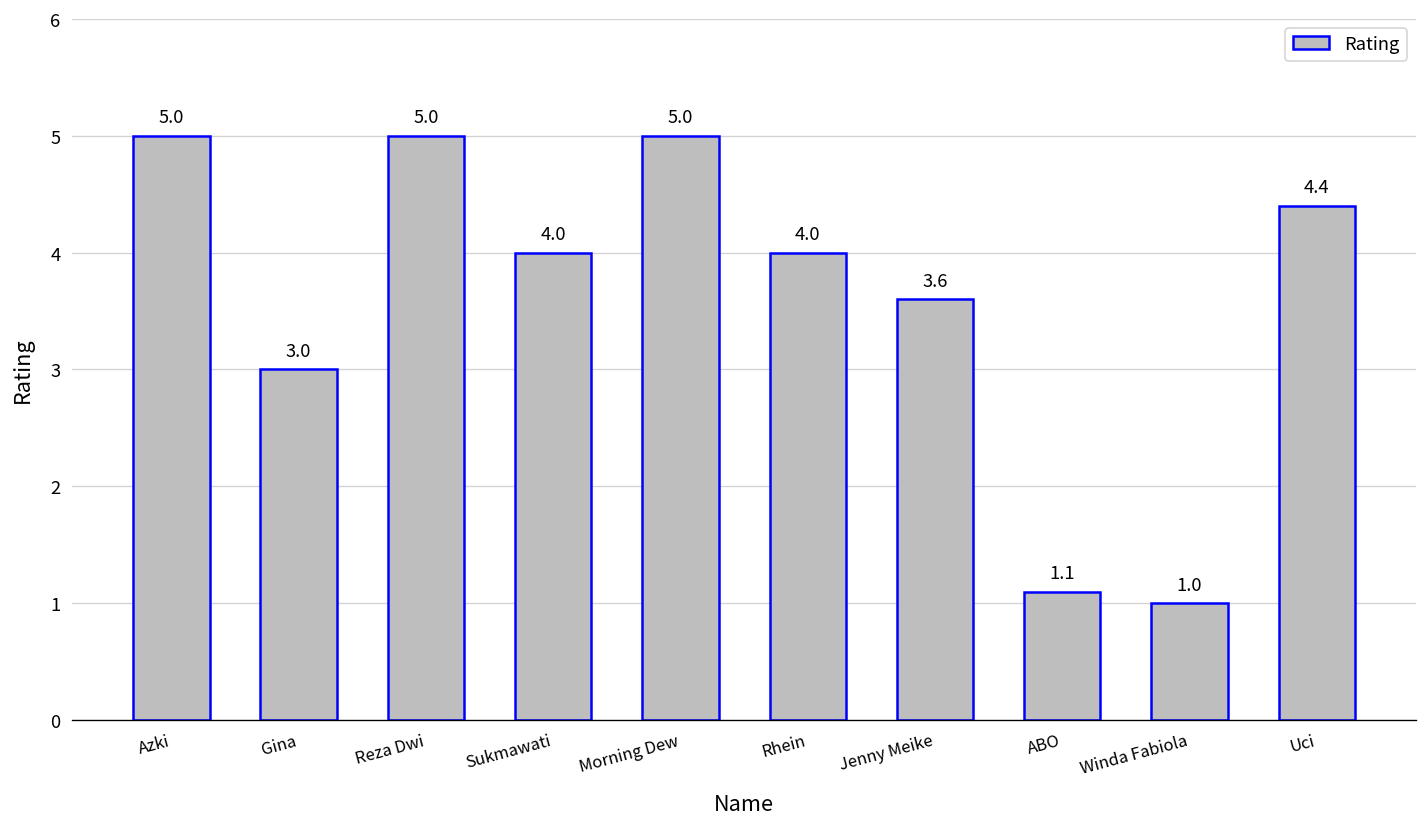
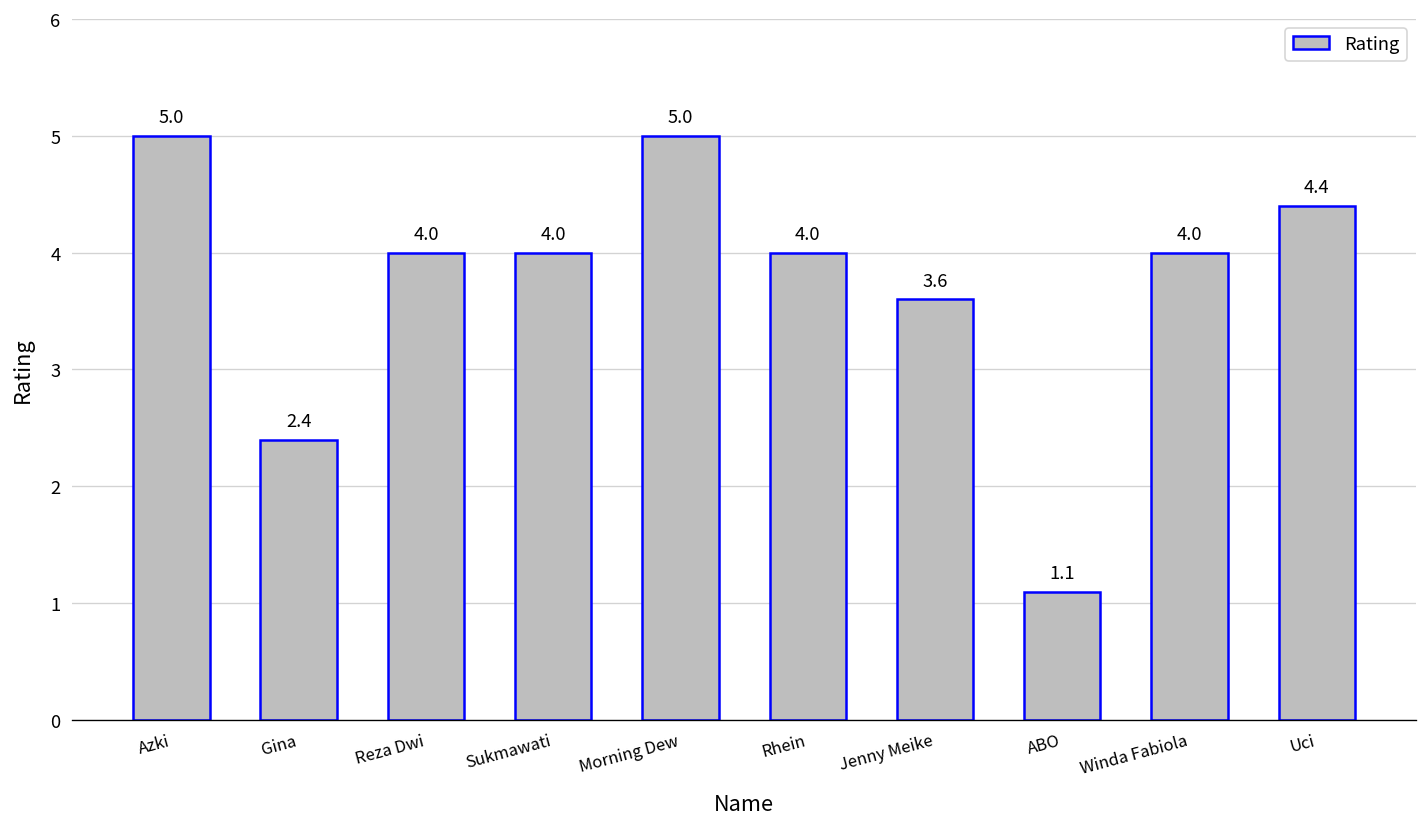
Gina: 3.0 -> 2.4
Reza Dwi: 5.0 -> 4.0
Winda Fabiola: 1.0 -> 4.0
